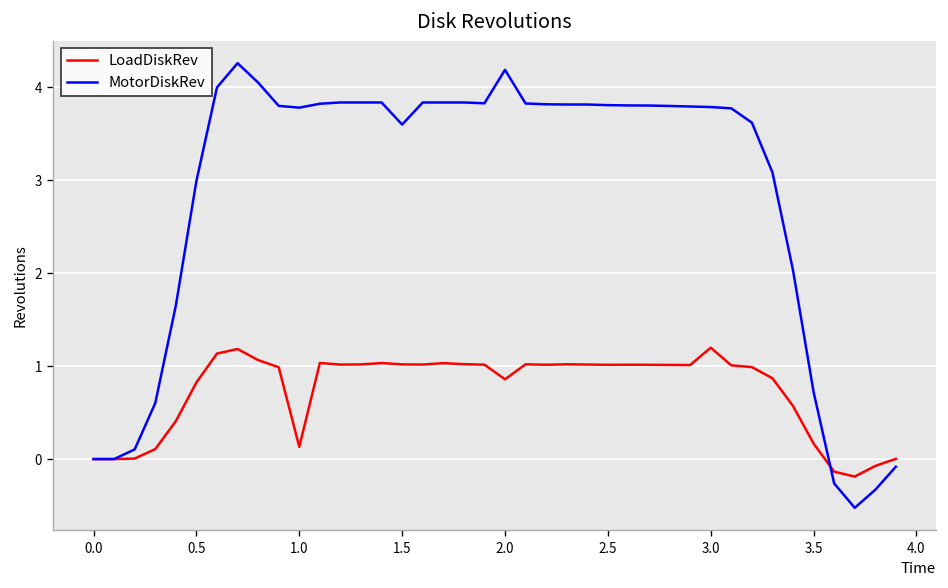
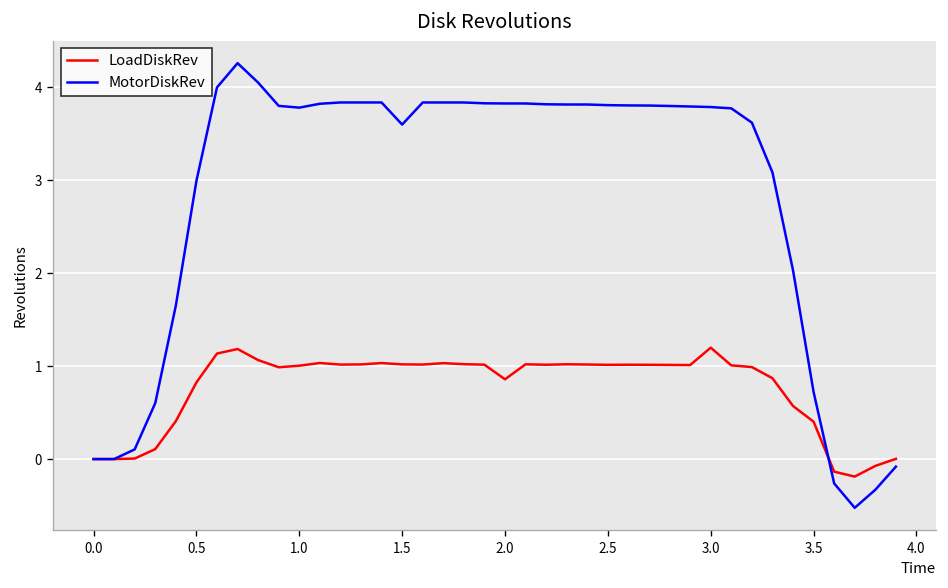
LoadDiskRev, 1.0: 0.1 -> 1.0
MotorDiskRev, 2.0: 4.2 -> 3.8
LoadDiskRev, 3.5: 0.2 -> 0.4
